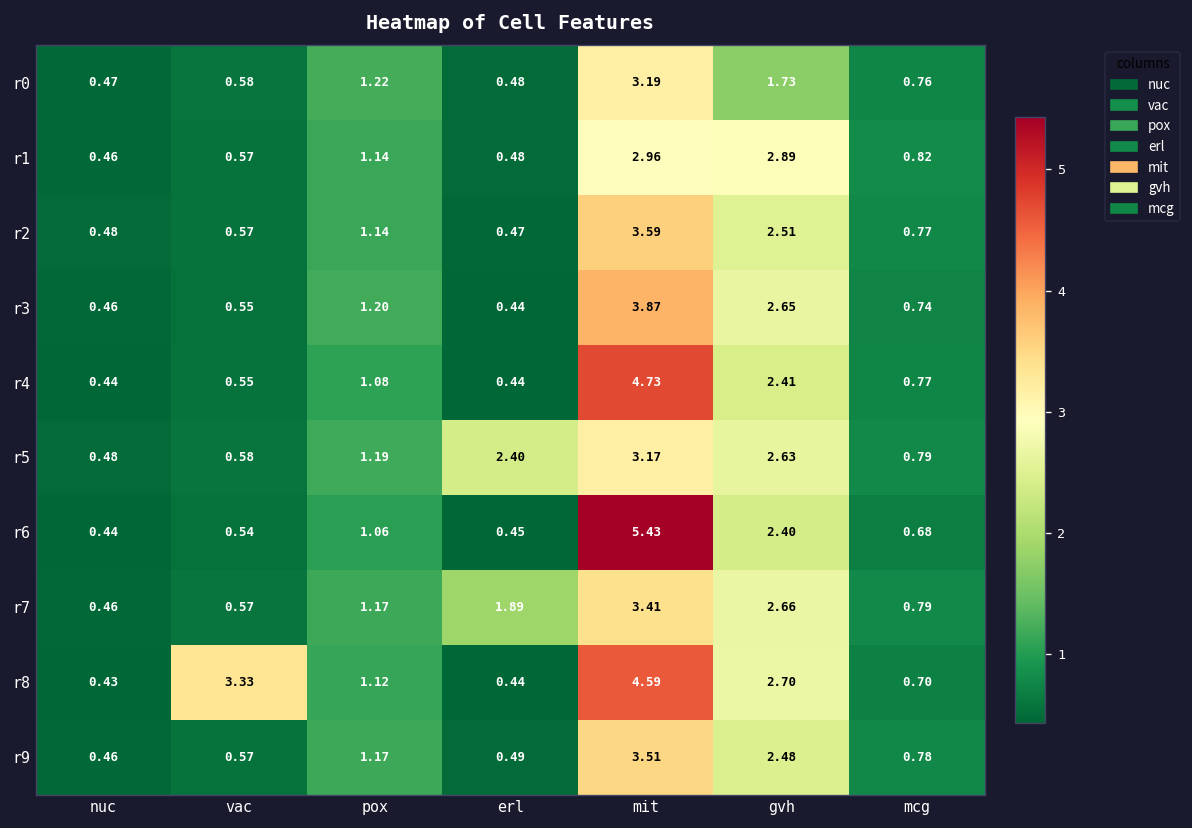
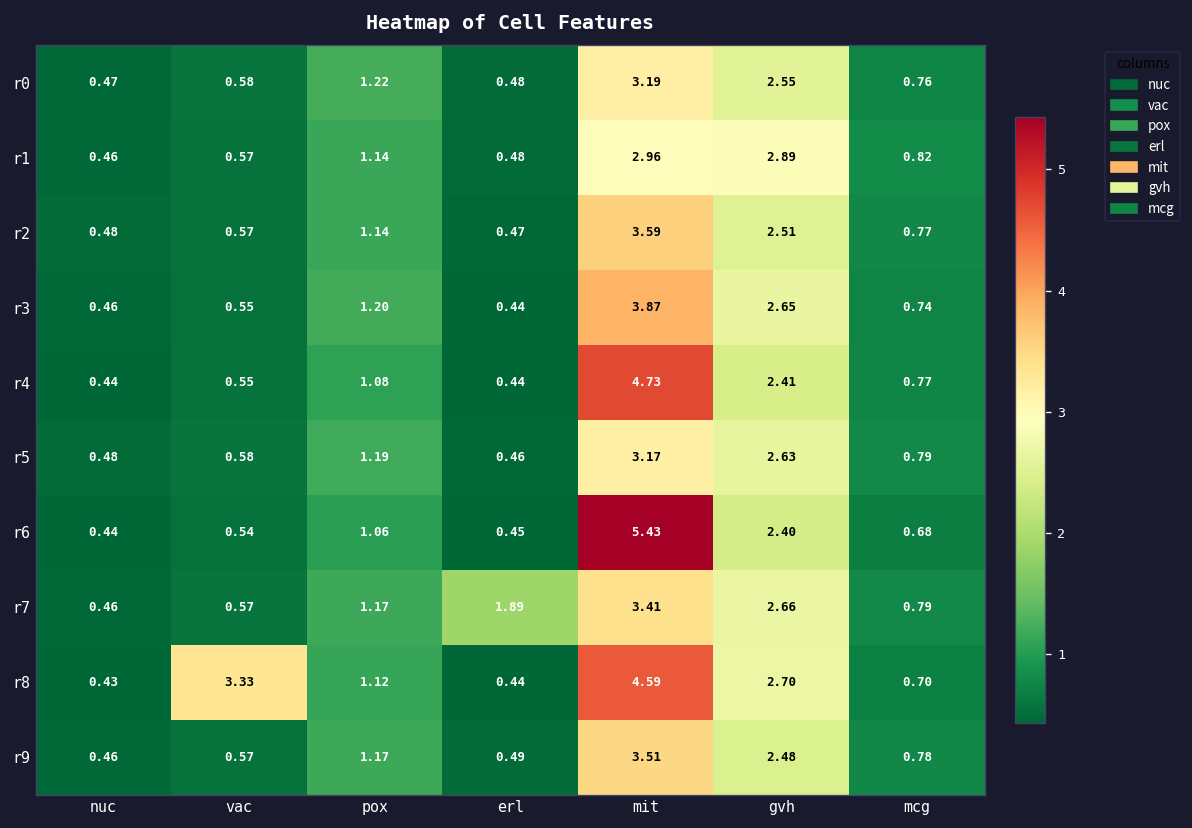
r0, gvh: 1.73 -> 2.55
r5, erl: 2.40 -> 0.46
